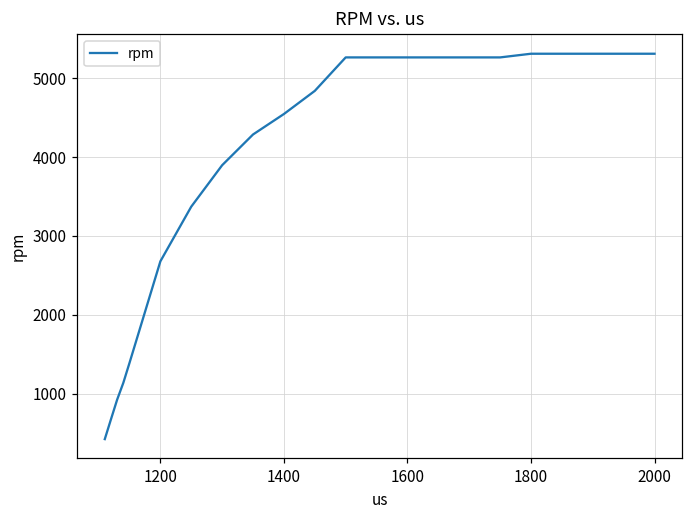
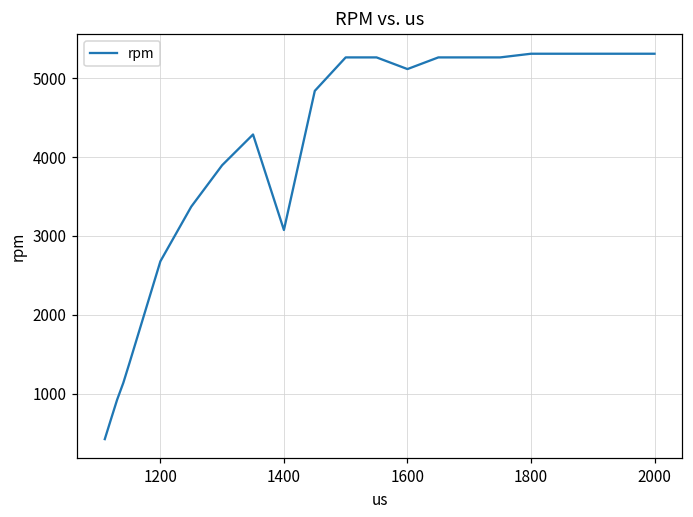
1400: 4500 -> 3100
1600: 5300 -> 5100
